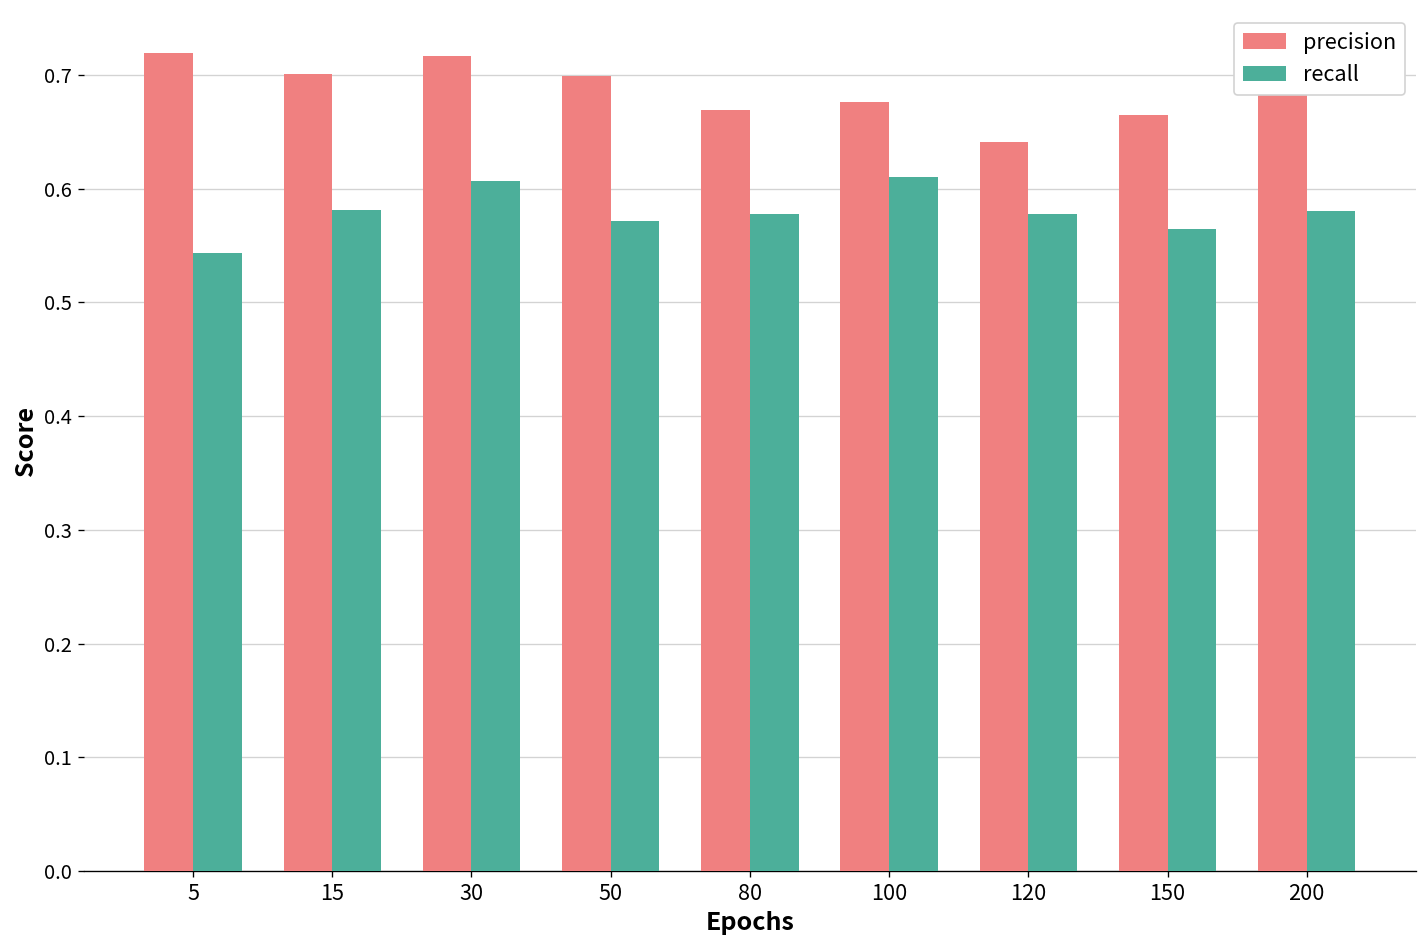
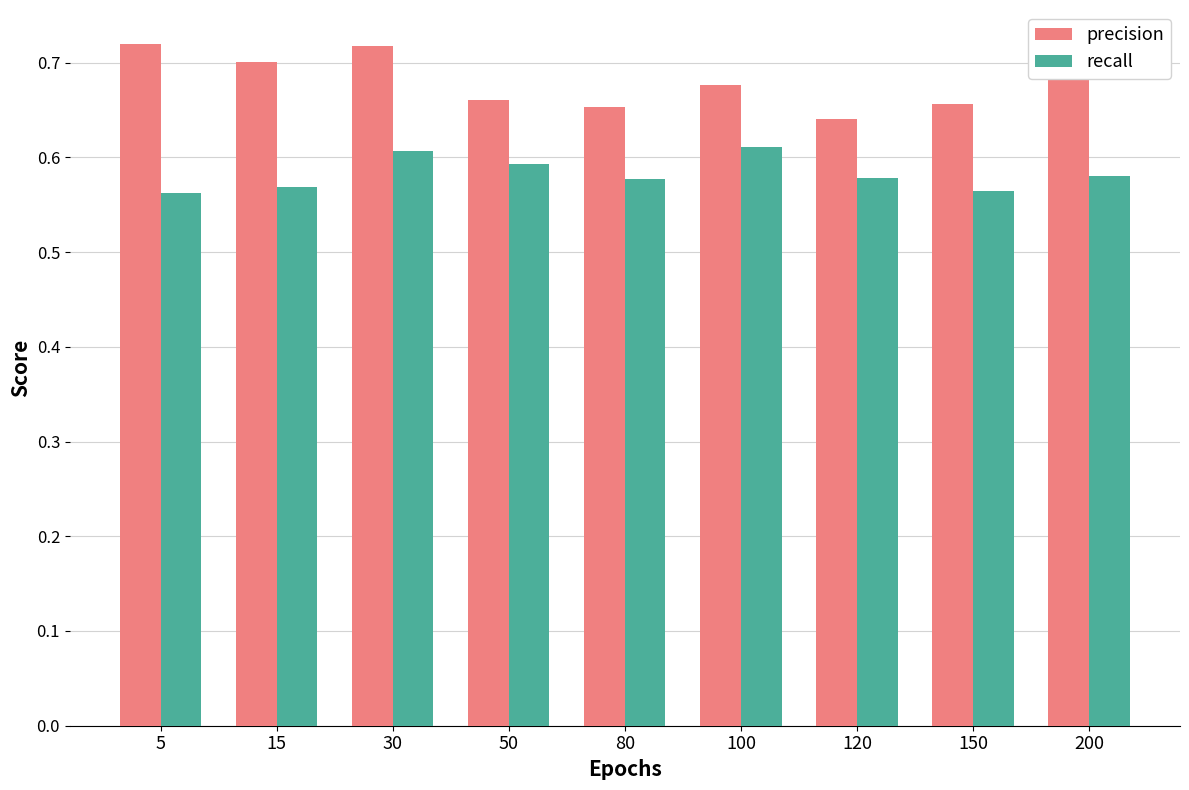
recall, 5: 0.54 -> 0.56
recall, 15: 0.58 -> 0.57
precision, 50: 0.70 -> 0.66
recall, 50: 0.57 -> 0.59
precision, 80: 0.67 -> 0.65
precision, 150: 0.67 -> 0.66
